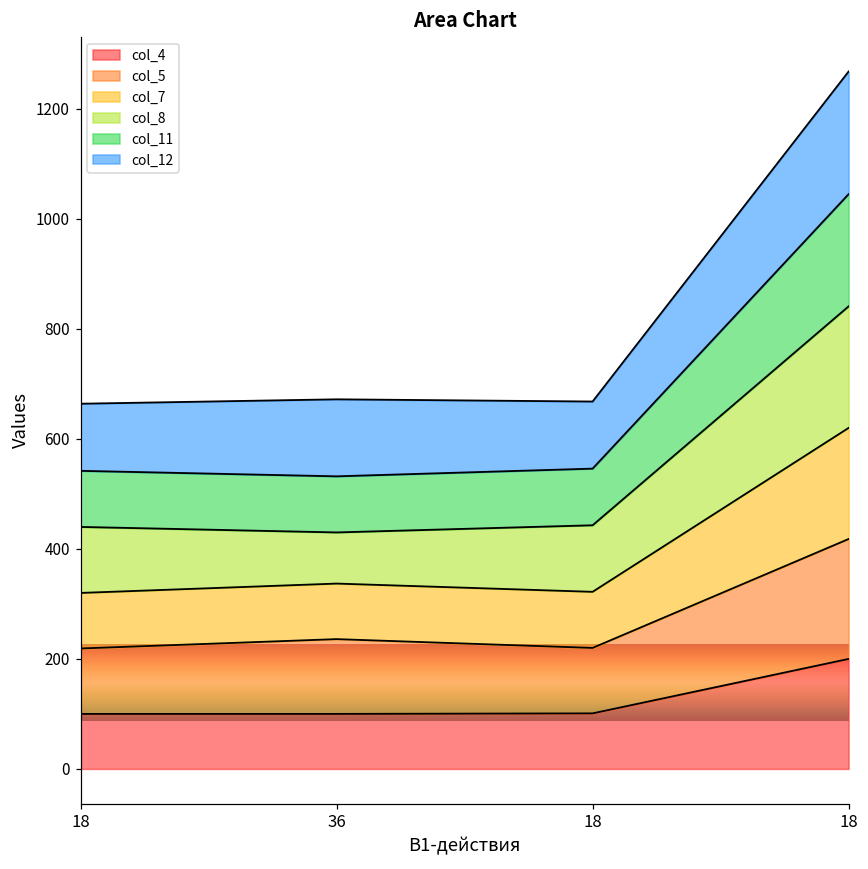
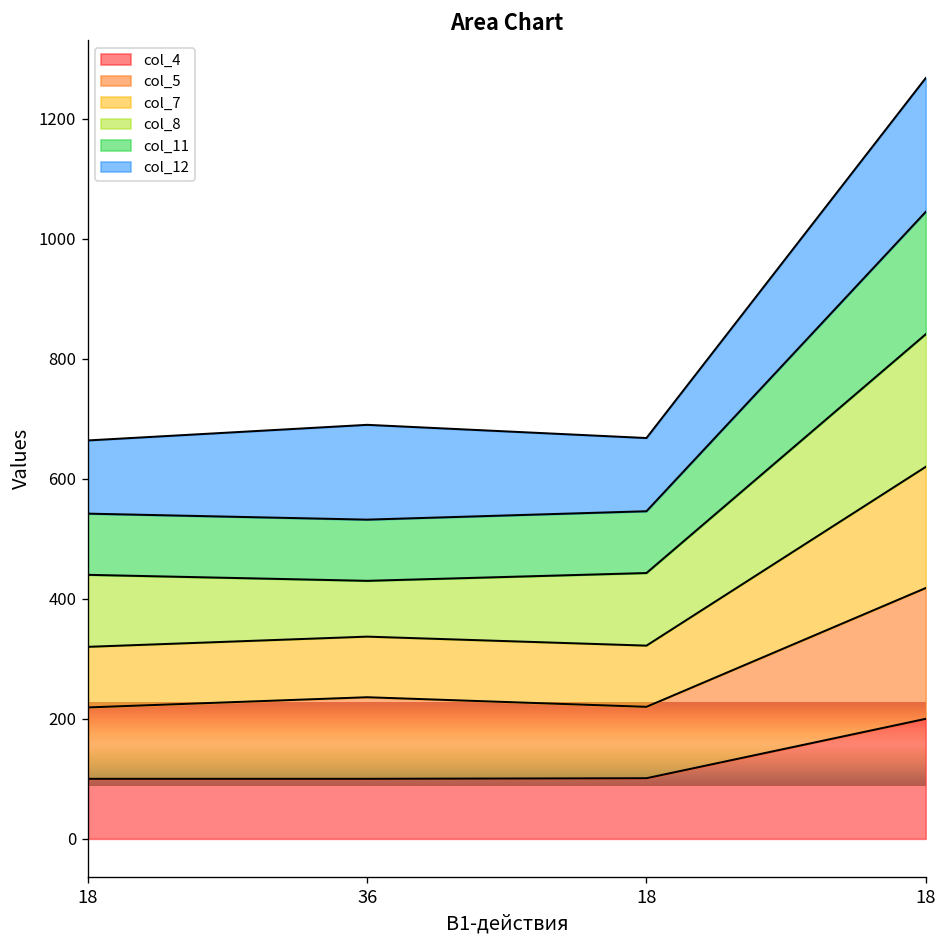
col_12, 36: 140 -> 160
